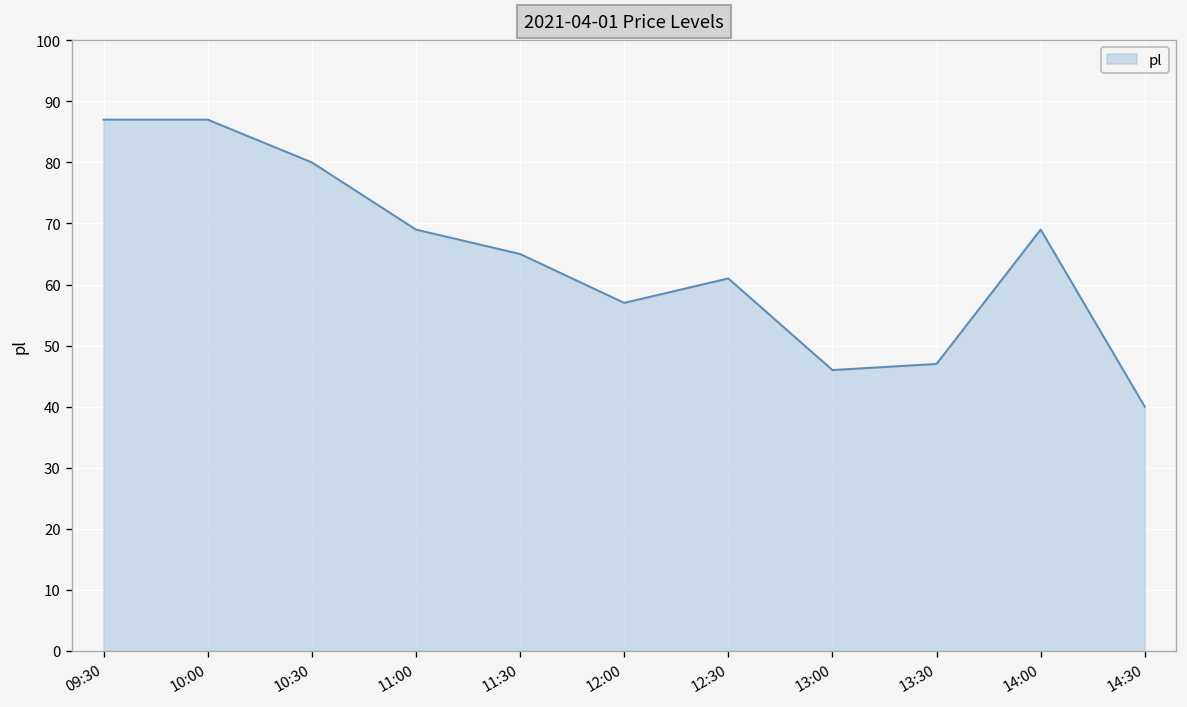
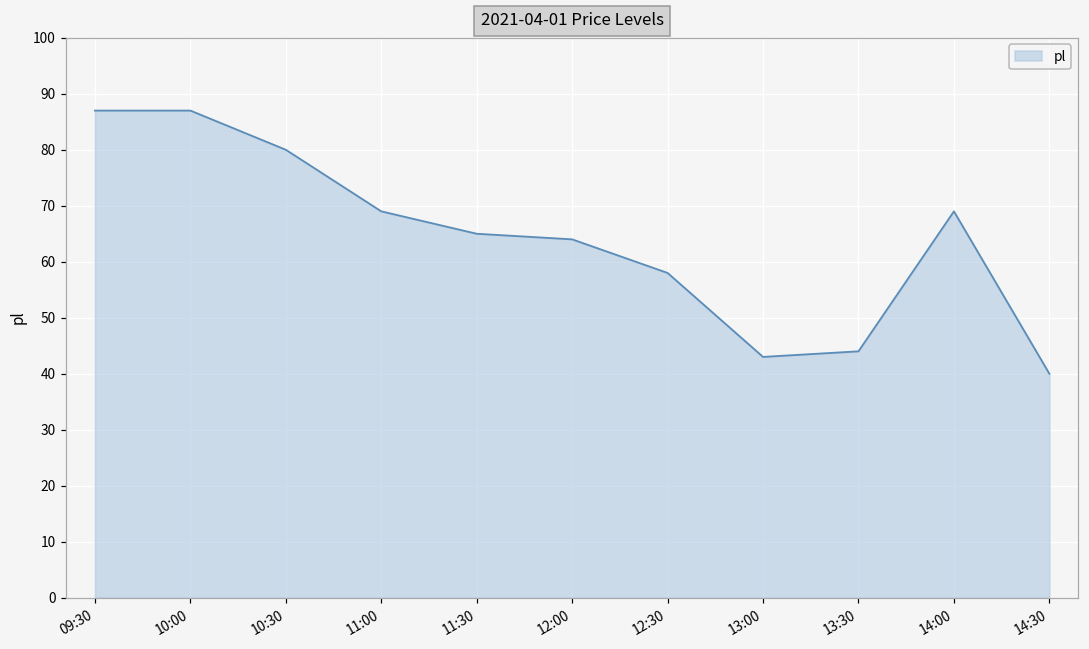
12:00: 57 -> 64
12:30: 61 -> 58
13:00: 46 -> 43
13:30: 47 -> 44
